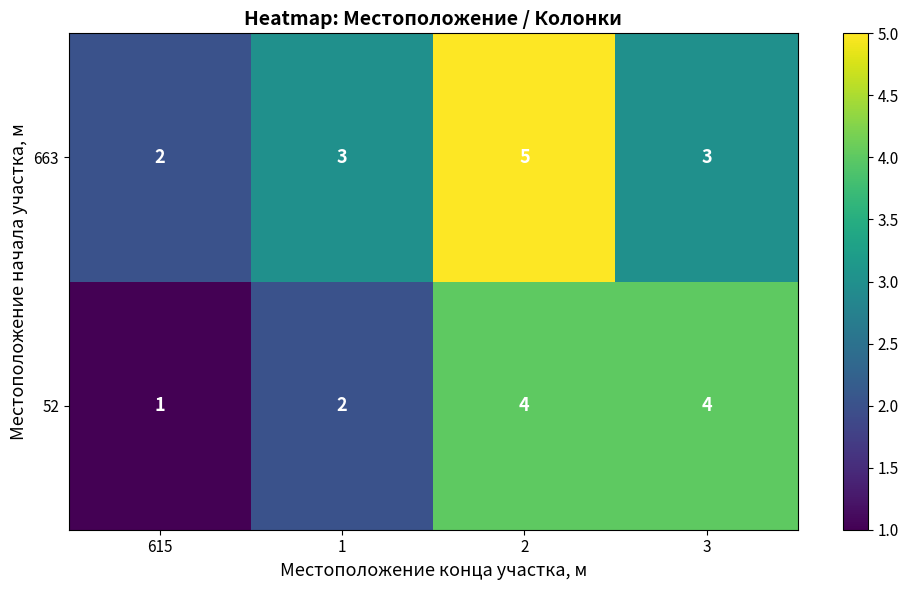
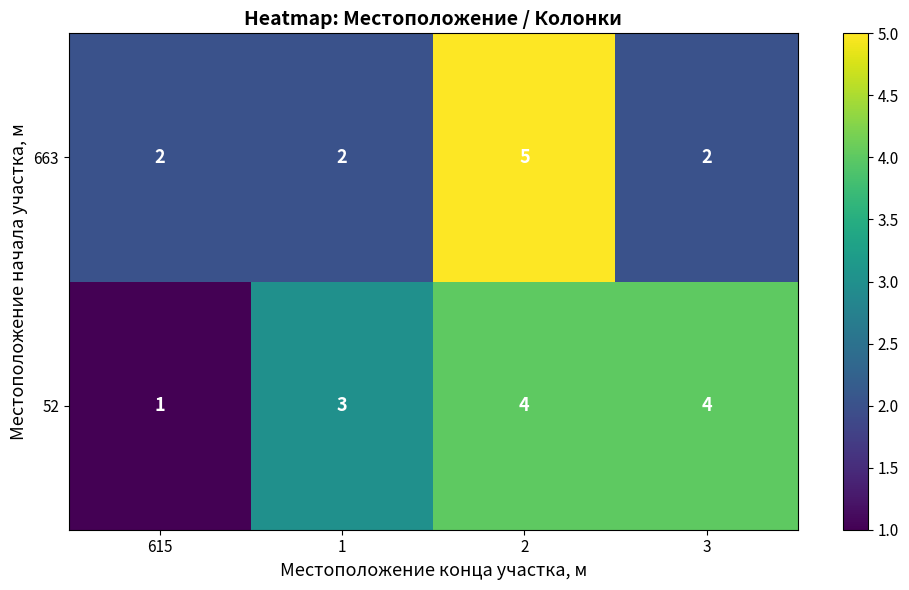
663, 1: 3 -> 2
663, 3: 3 -> 2
52, 1: 2 -> 3
